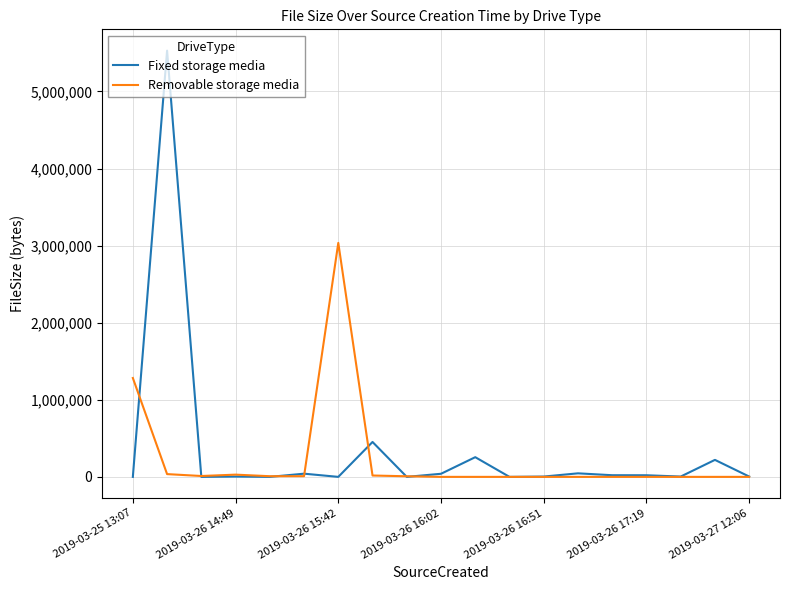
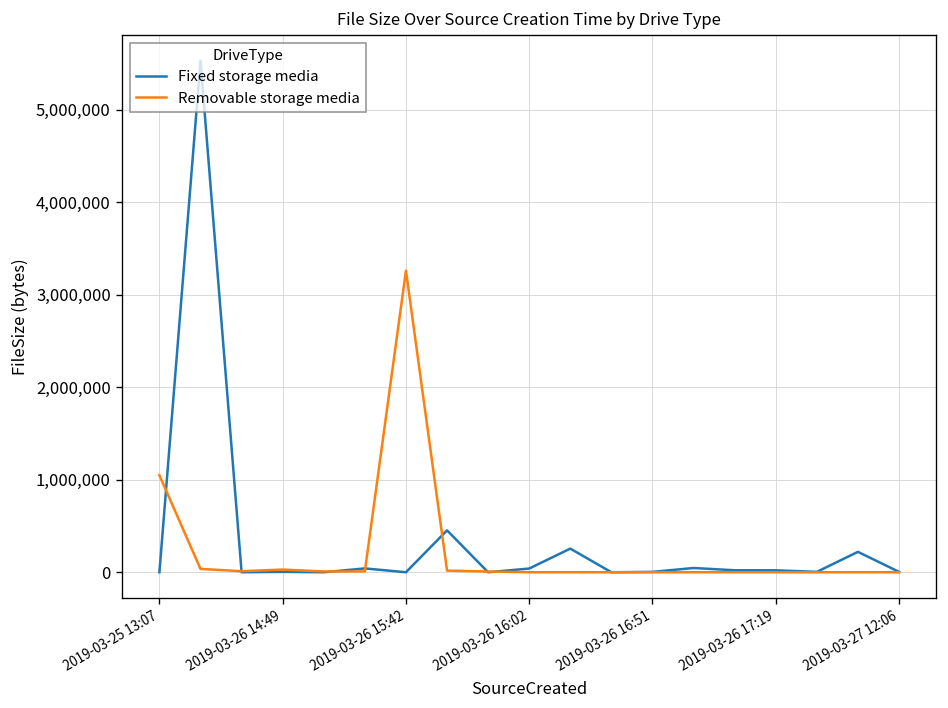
Removable storage media, 2019-03-25 13:07: 1,300,000 -> 1,000,000
Removable storage media, 2019-03-26 15:42: 3,000,000 -> 3,300,000
